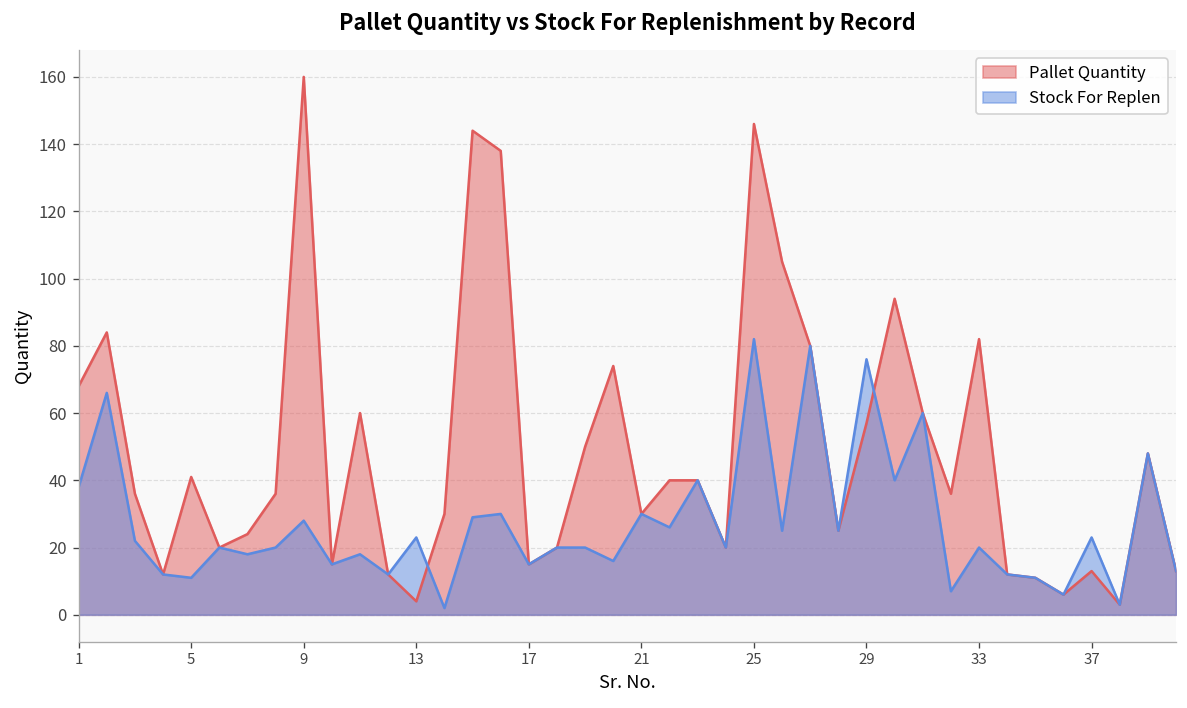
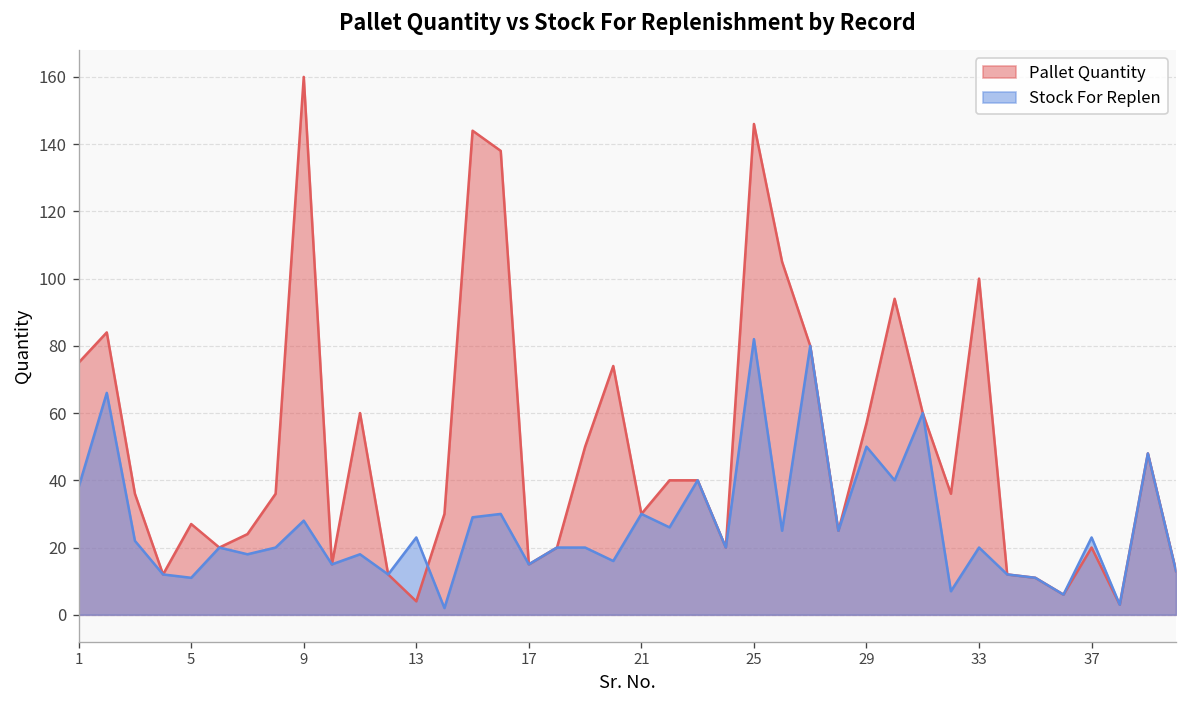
Pallet Quantity, 1: 68 -> 75
Pallet Quantity, 5: 41 -> 27
Stock For Replen, 29: 76 -> 50
Pallet Quantity, 33: 82 -> 100
Pallet Quantity, 37: 13 -> 20
